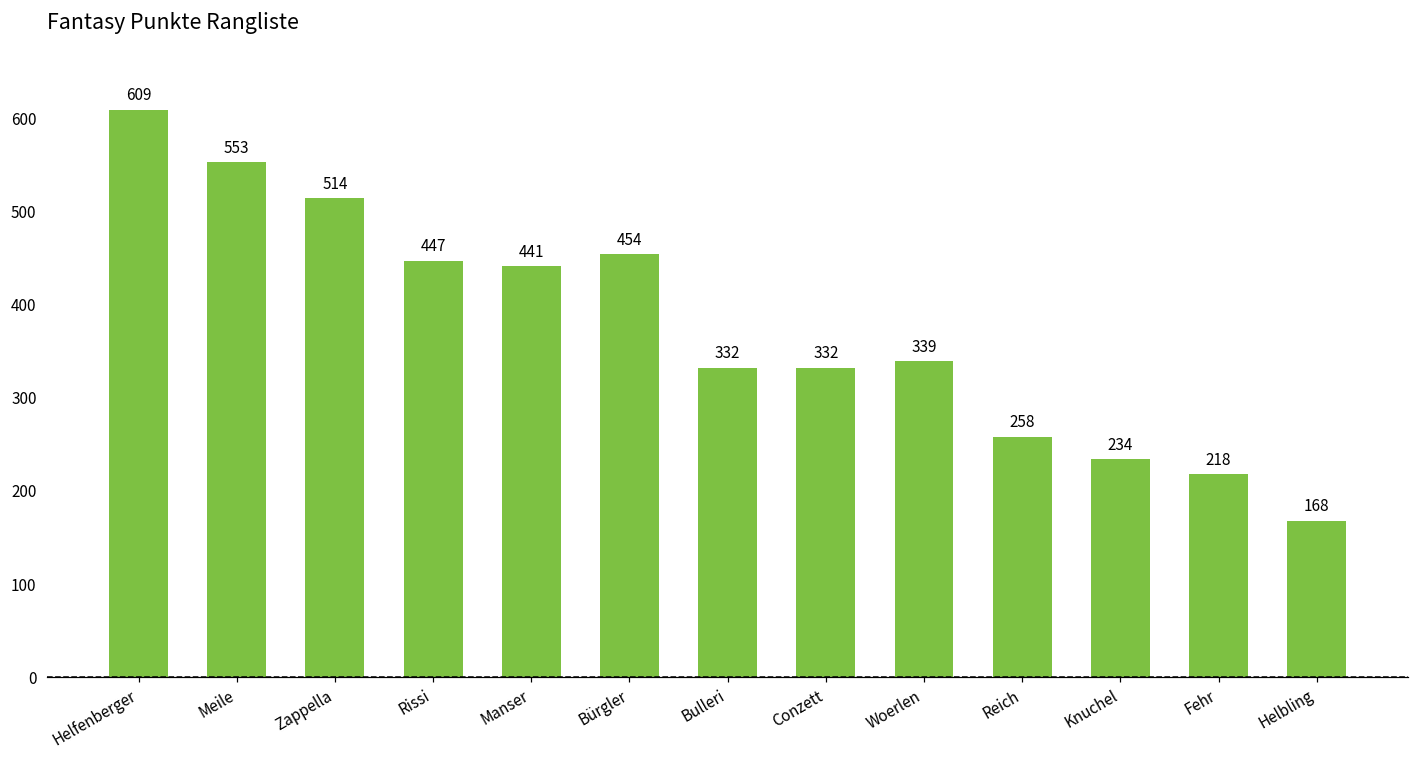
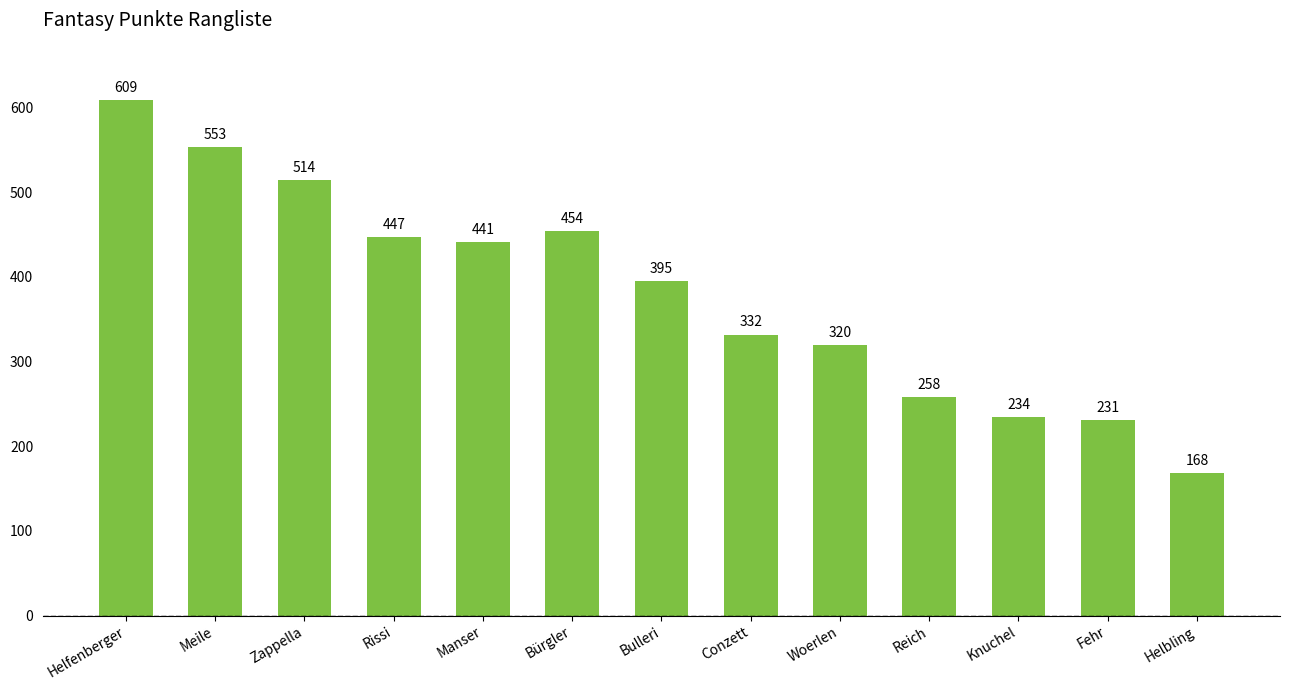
Bulleri: 332 -> 395
Woerlen: 339 -> 320
Fehr: 218 -> 231
